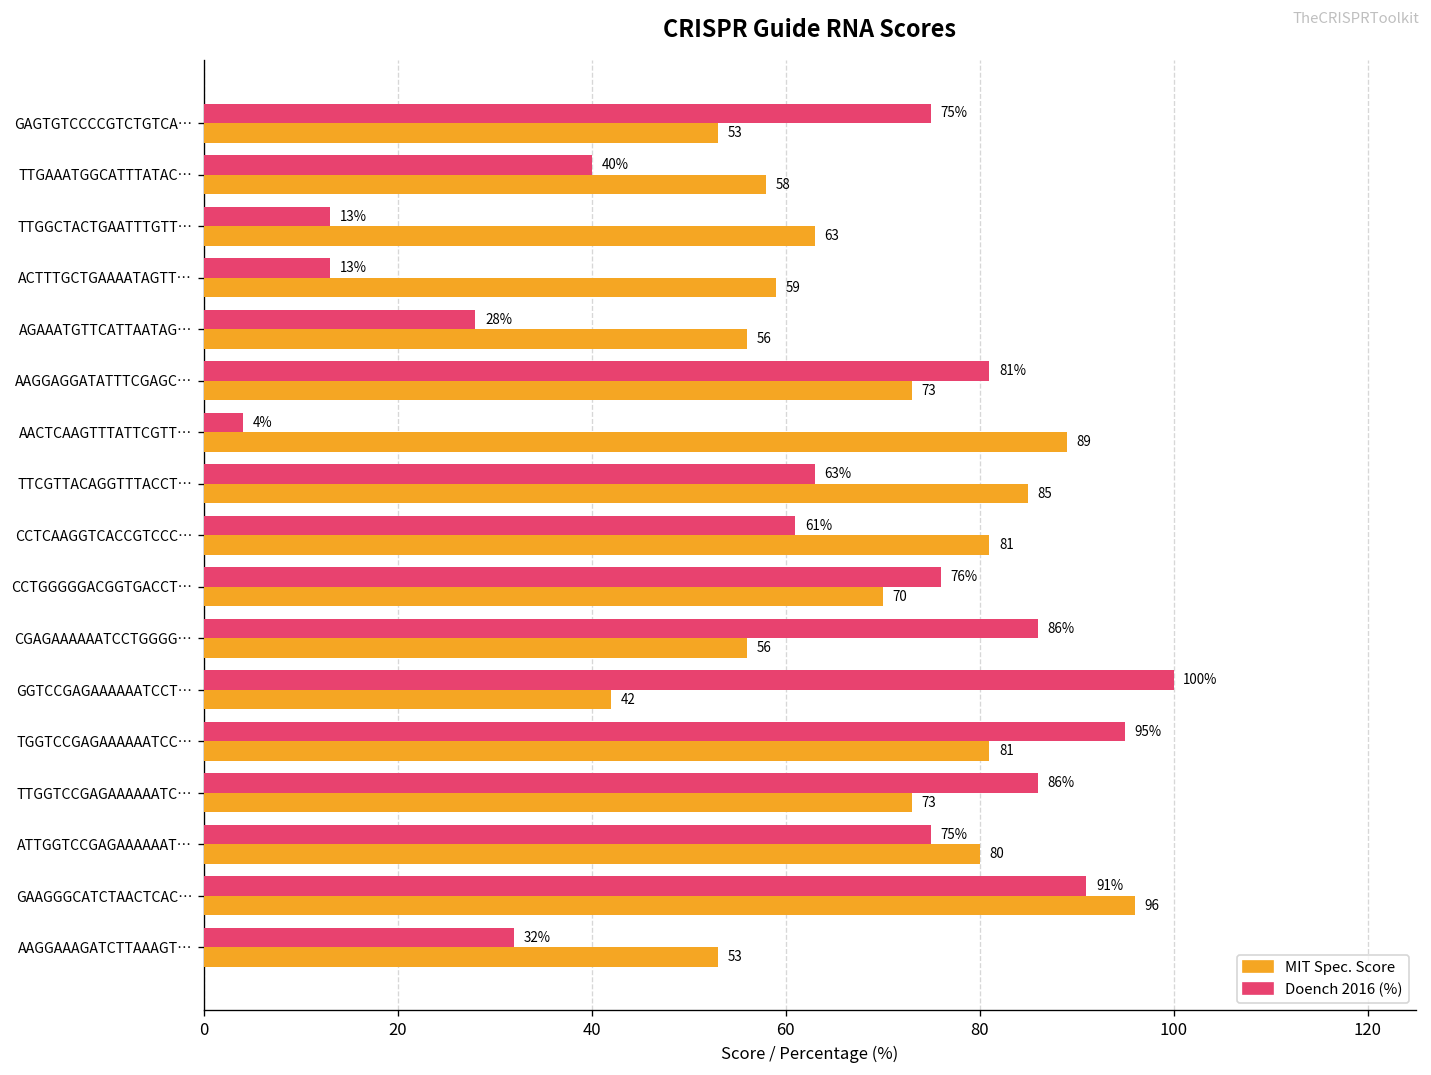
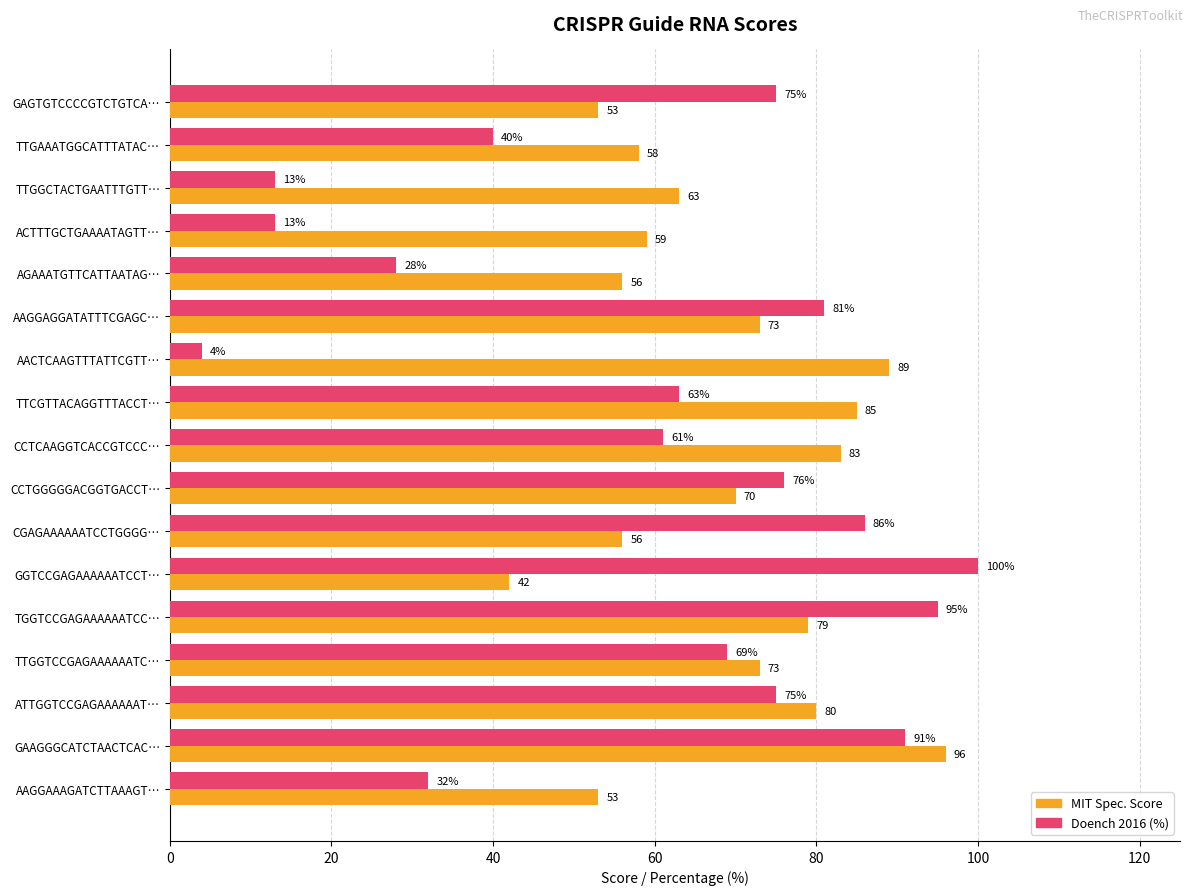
MIT Spec. Score, CCTCAAGGTCACCGTCCC…: 81 -> 83
MIT Spec. Score, TGGTCCGAGAAAAAATCC…: 81 -> 79
Doench 2016 (%), TTGGTCCGAGAAAAAATC…: 86% -> 69%
